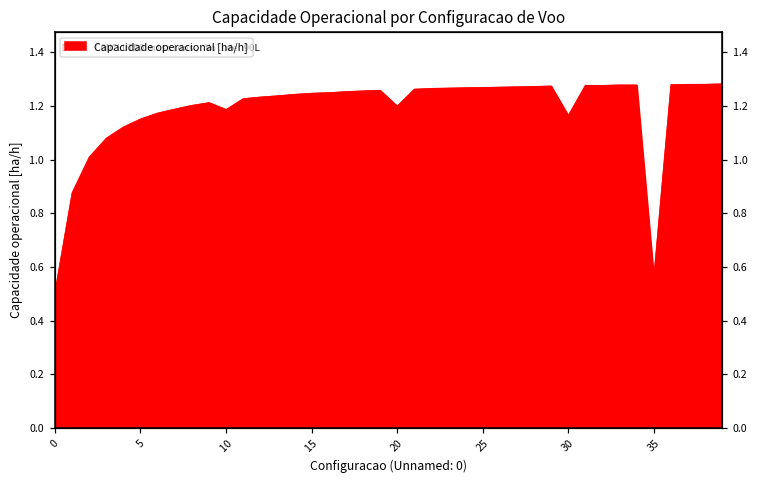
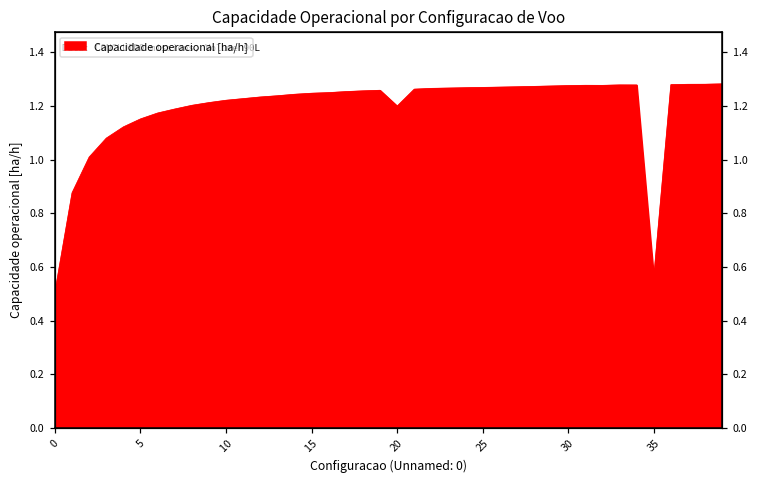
10: 1.19 -> 1.22
30: 1.17 -> 1.28
